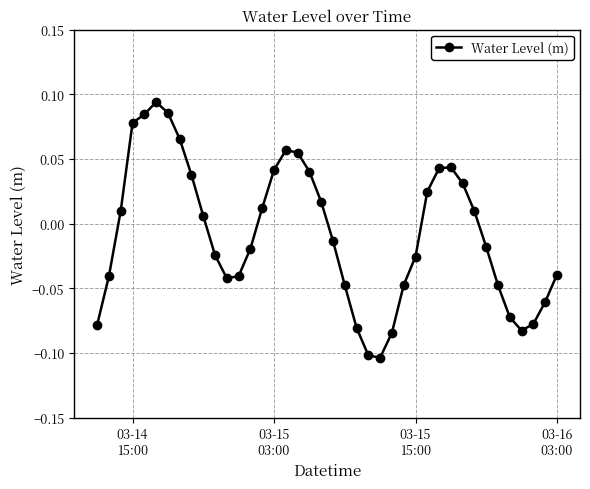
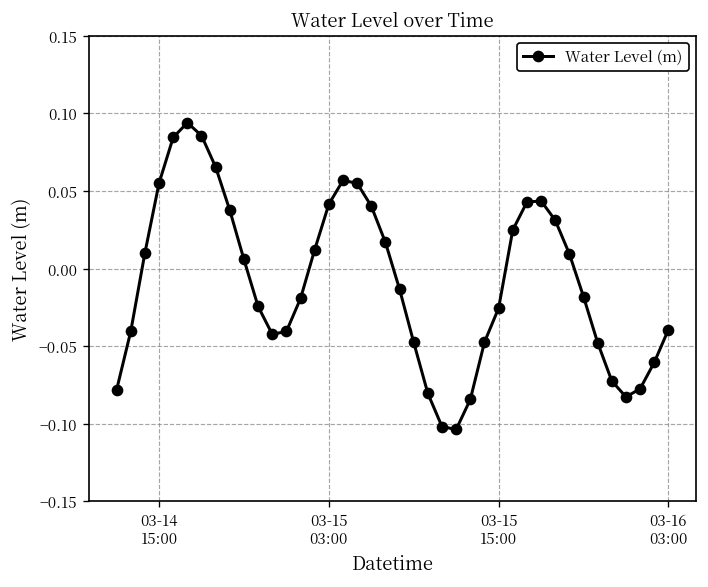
03-14 15:00: 0.078 -> 0.055
